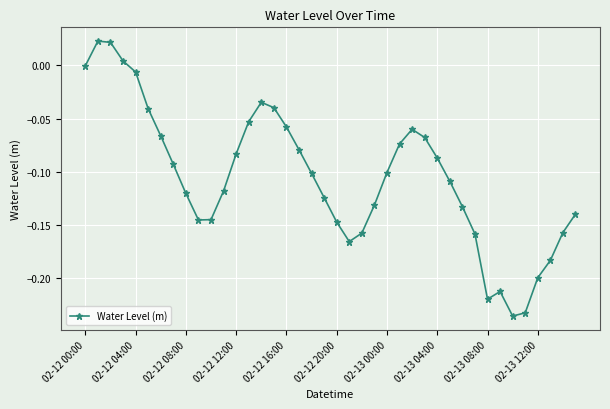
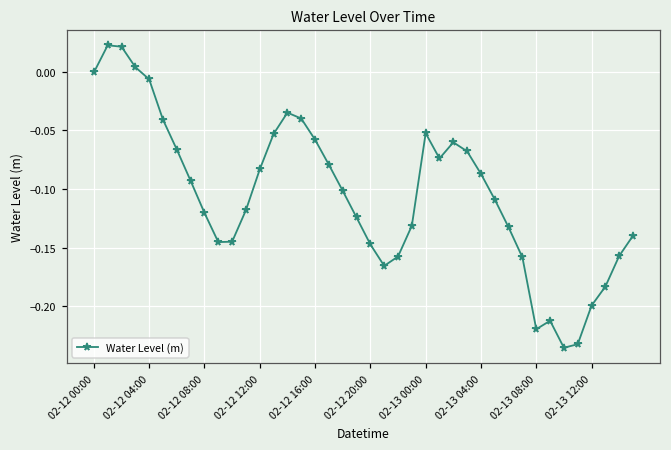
02-13 00:00: -0.101 -> -0.052
